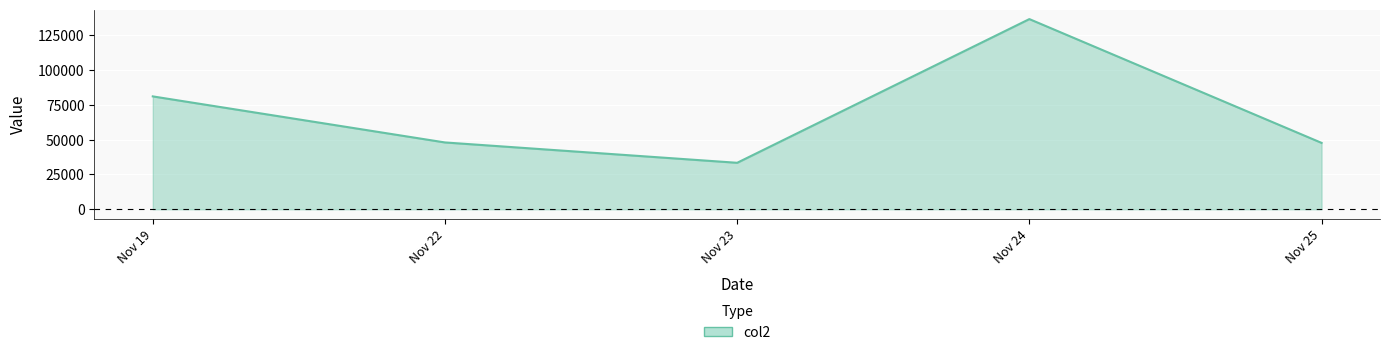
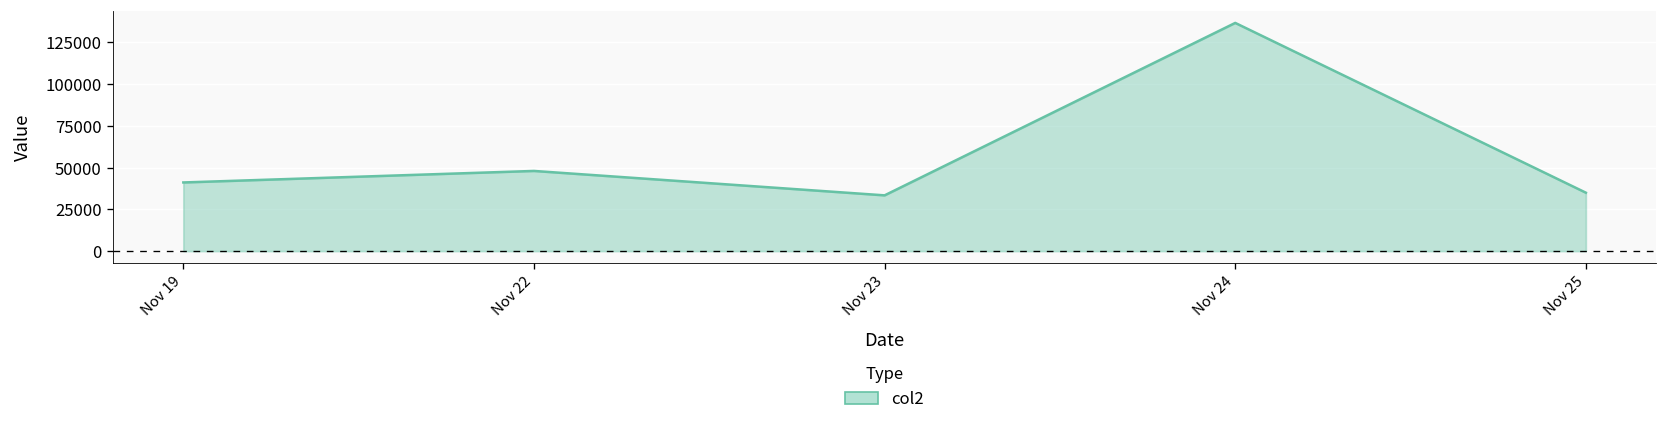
Nov 19: 81000 -> 41000
Nov 25: 48000 -> 35000
